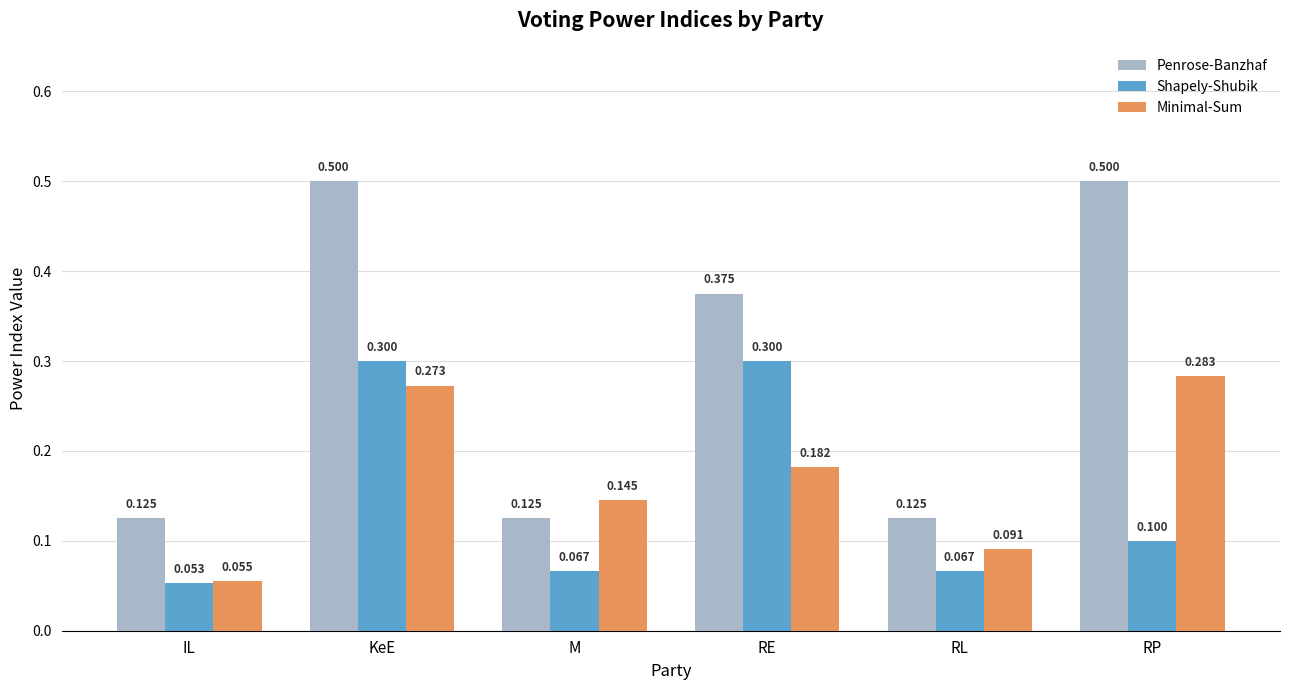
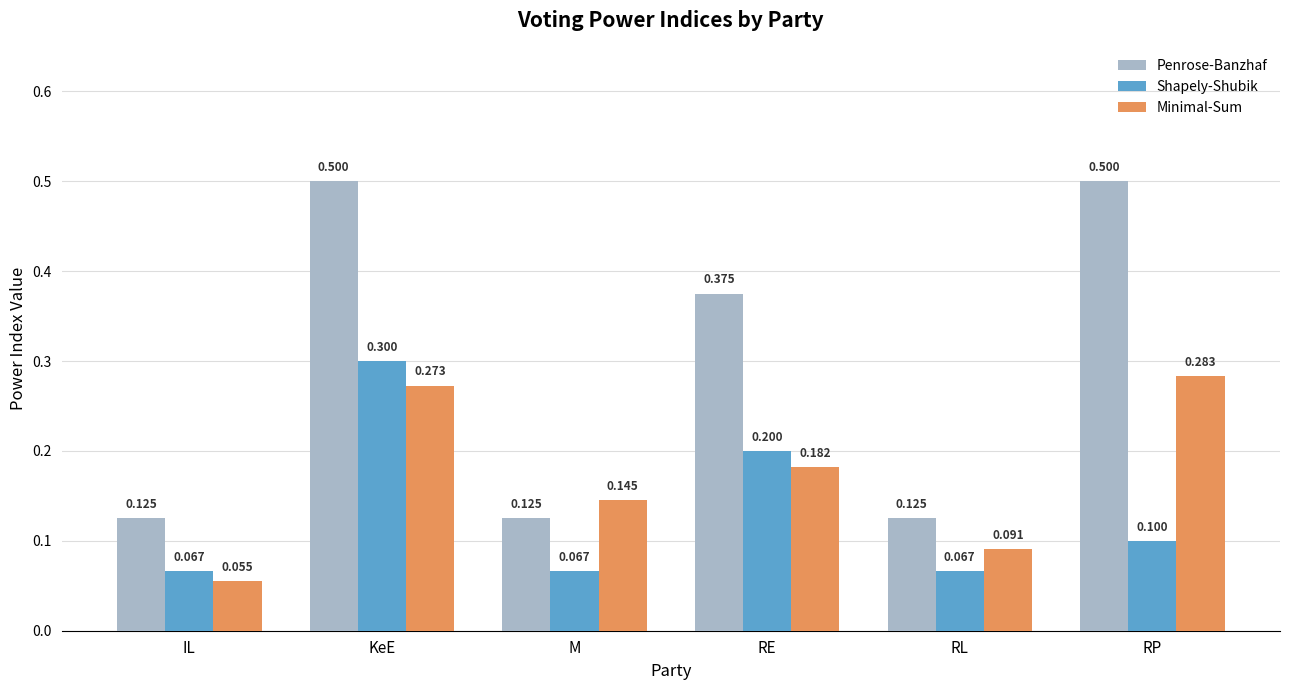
Shapely-Shubik, IL: 0.053 -> 0.067
Shapely-Shubik, RE: 0.300 -> 0.200
